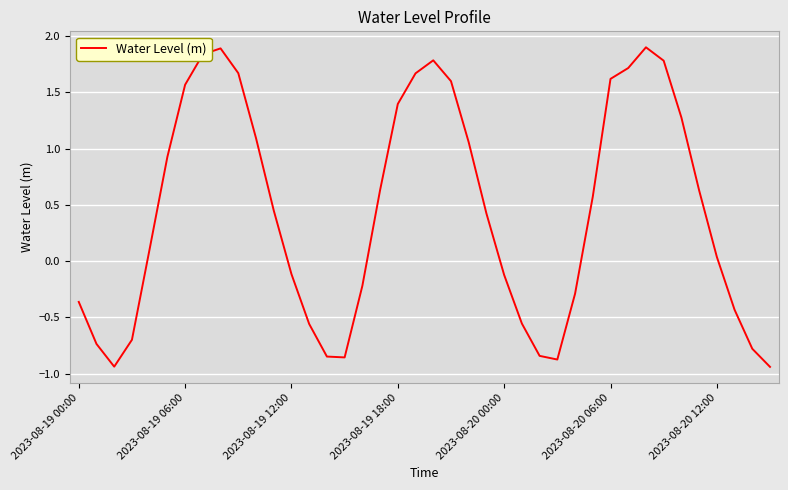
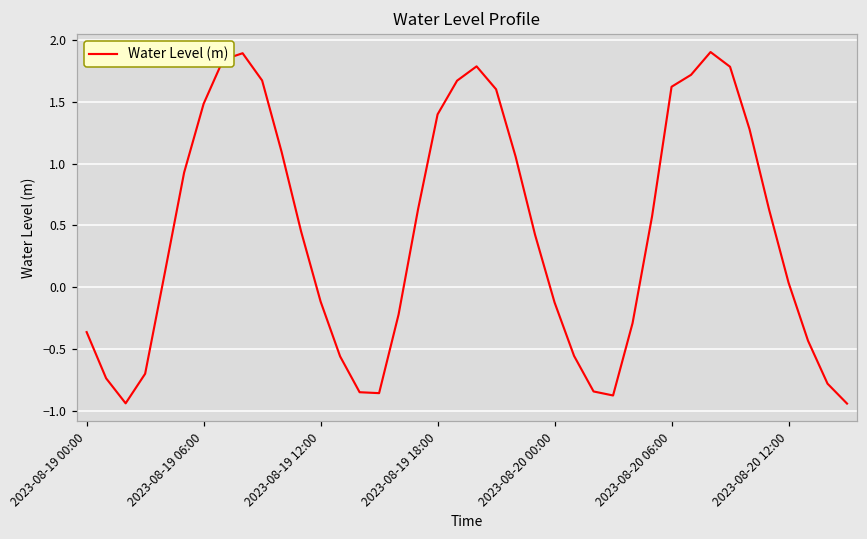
2023-08-19 06:00: 1.57 -> 1.48
